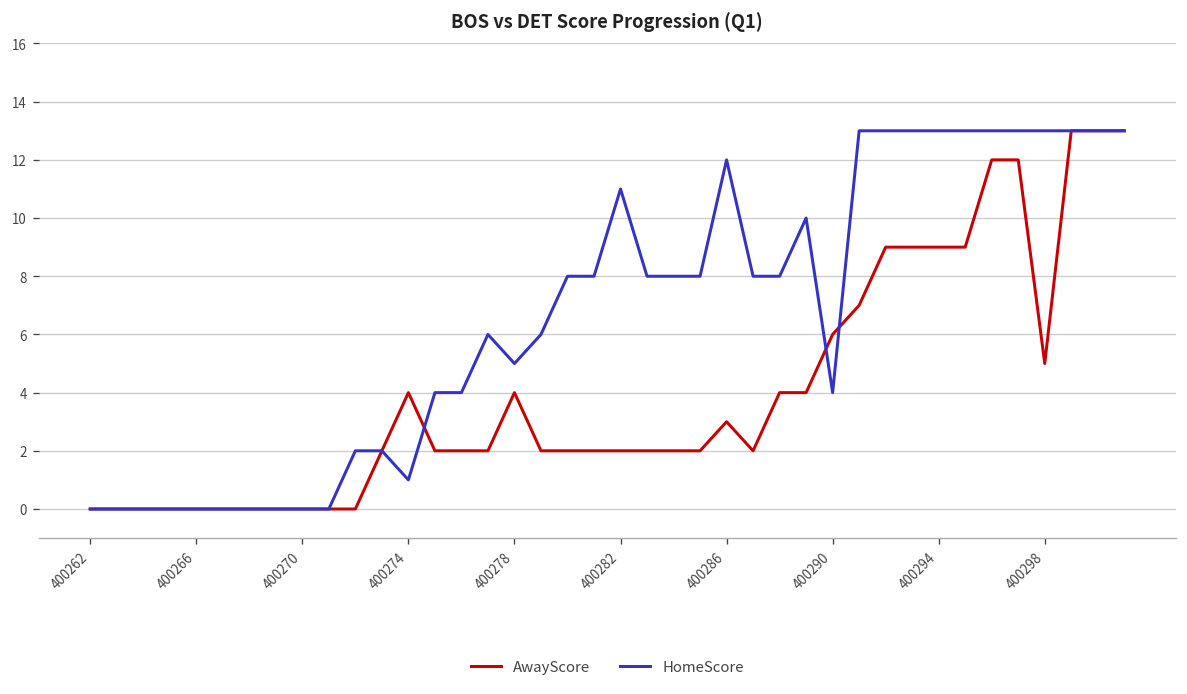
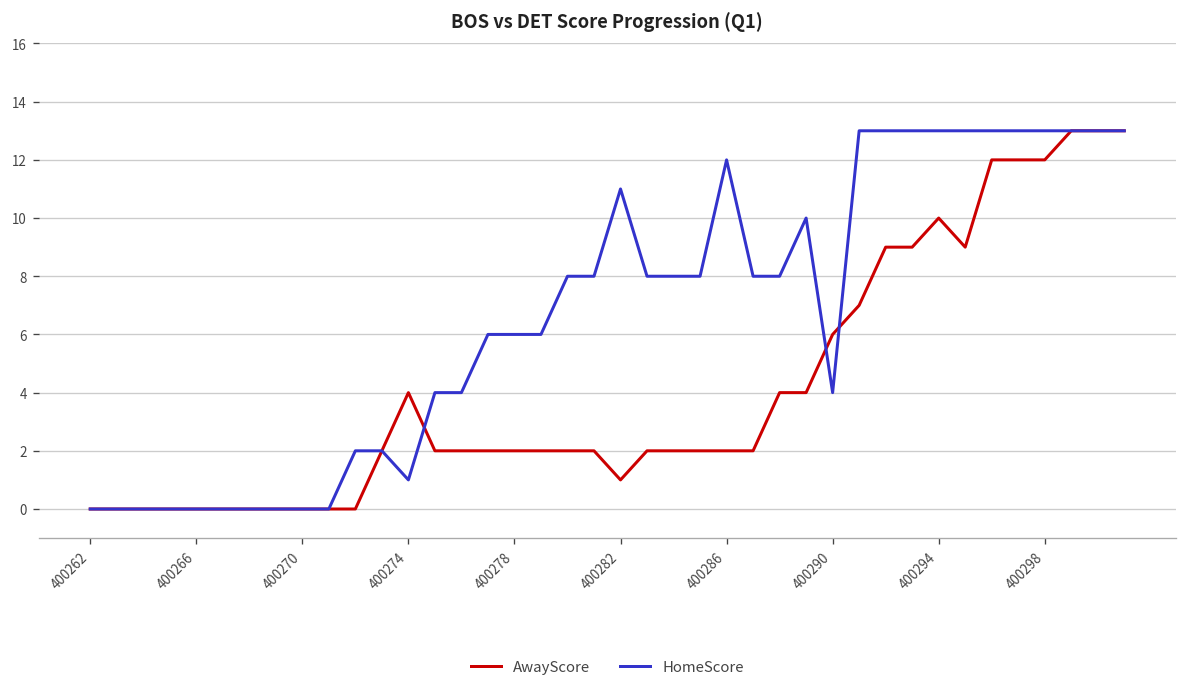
AwayScore, 400278: 4 -> 2
HomeScore, 400278: 5 -> 6
AwayScore, 400282: 2 -> 1
AwayScore, 400286: 3 -> 2
AwayScore, 400294: 9 -> 10
AwayScore, 400298: 5 -> 12
